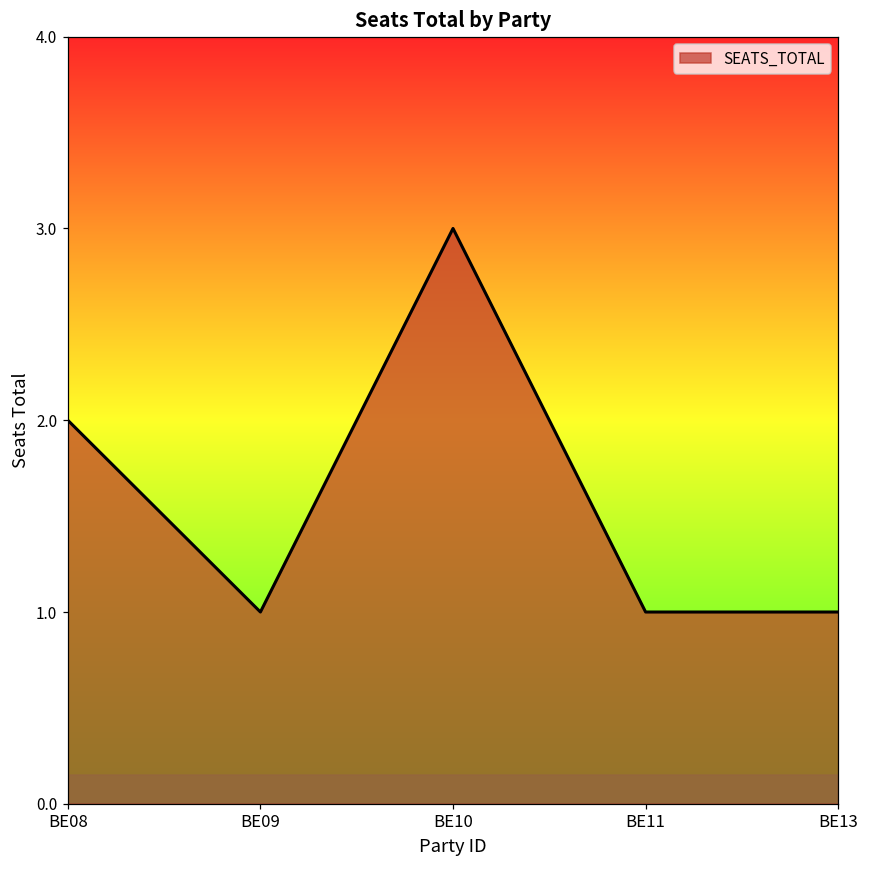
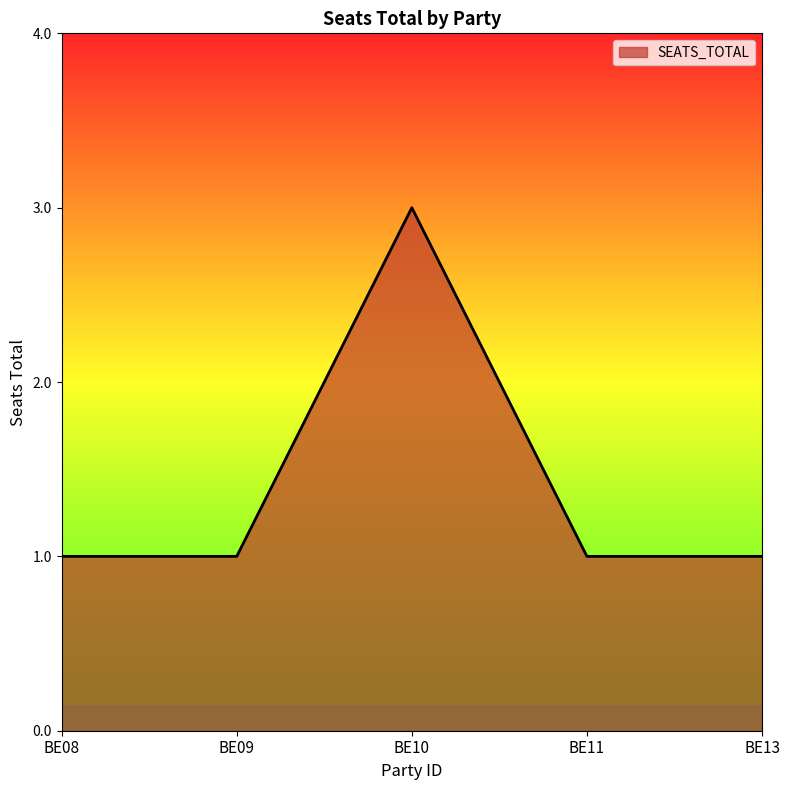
BE08: 2 -> 1
